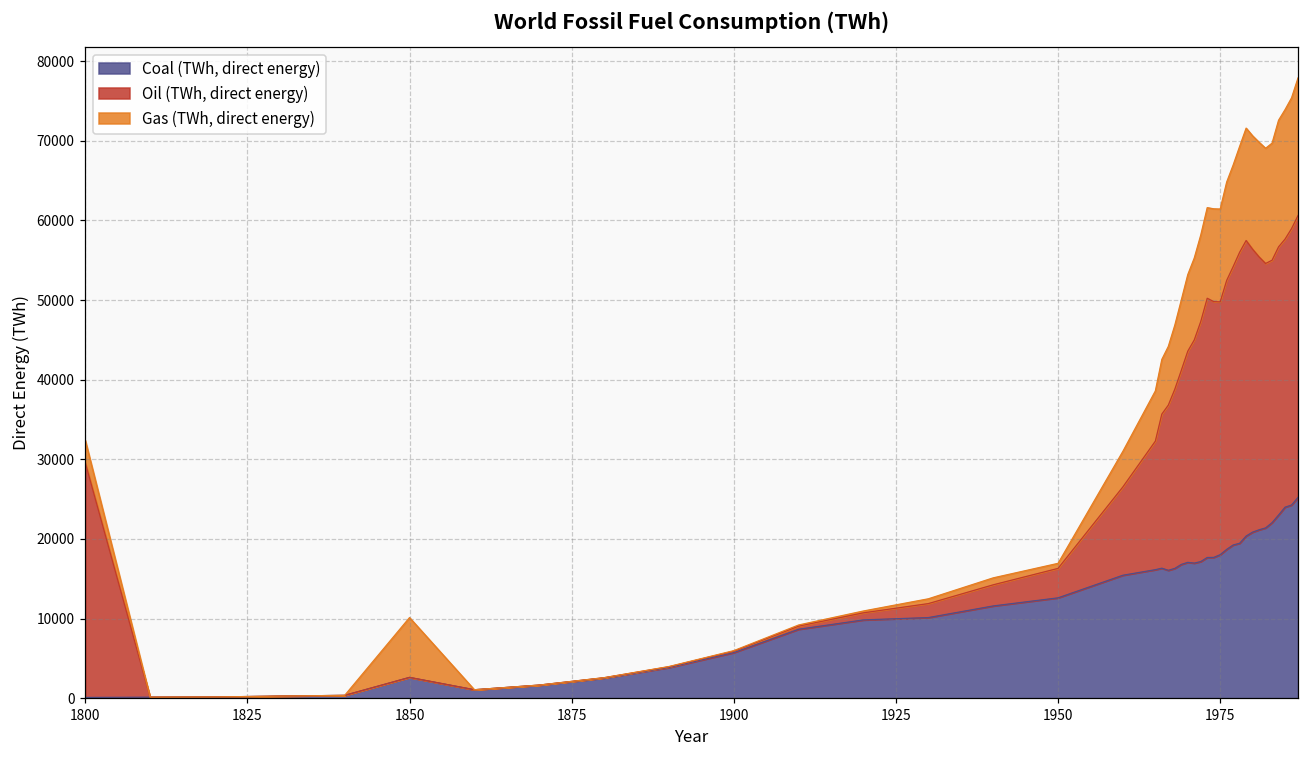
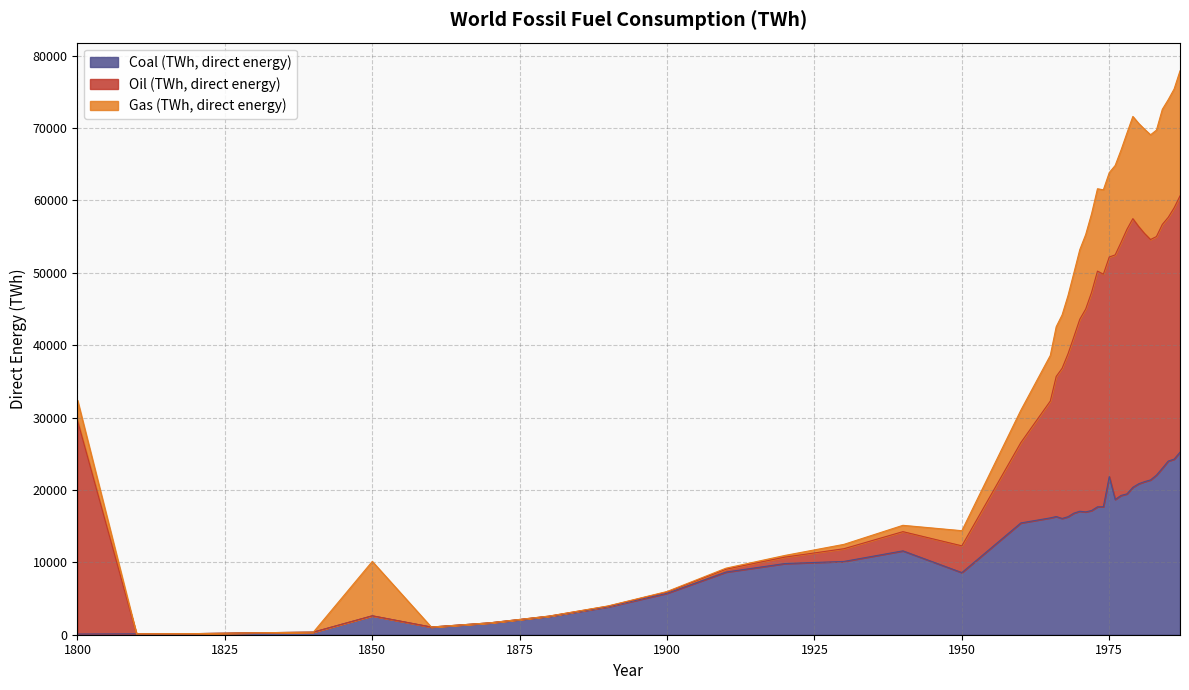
Coal (TWh, direct energy), 1950: 13000 -> 9000
Gas (TWh, direct energy), 1950: 1000 -> 2000
Coal (TWh, direct energy), 1975: 18000 -> 22000
Oil (TWh, direct energy), 1975: 32000 -> 30000
